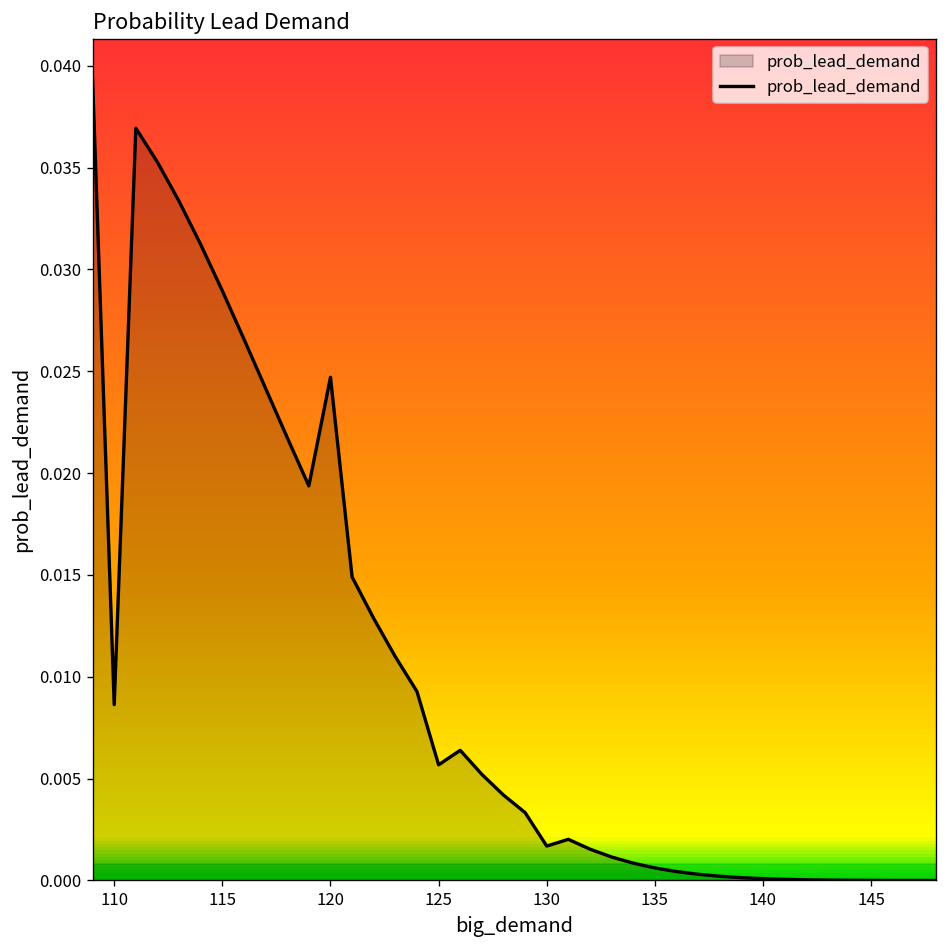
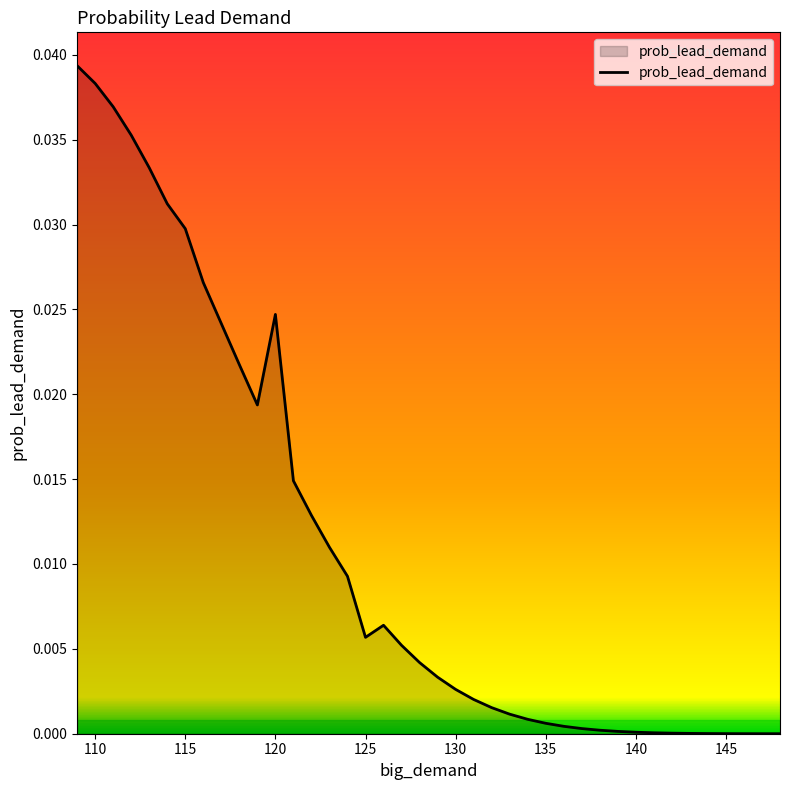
110: 0.0086 -> 0.0383
115: 0.0289 -> 0.0298
130: 0.0017 -> 0.0026
